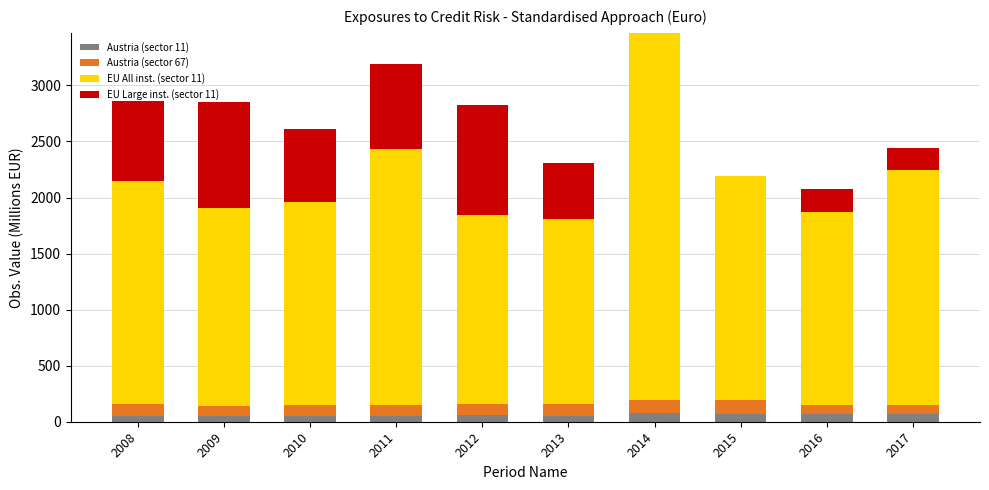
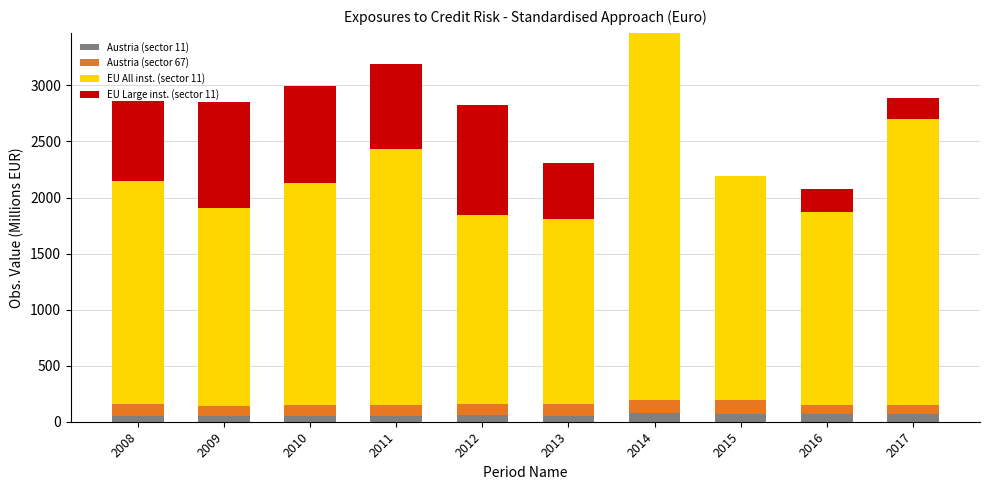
EU All inst. (sector 11), 2010: 1810 -> 1980
EU Large inst. (sector 11), 2010: 650 -> 870
EU All inst. (sector 11), 2017: 2100 -> 2550
